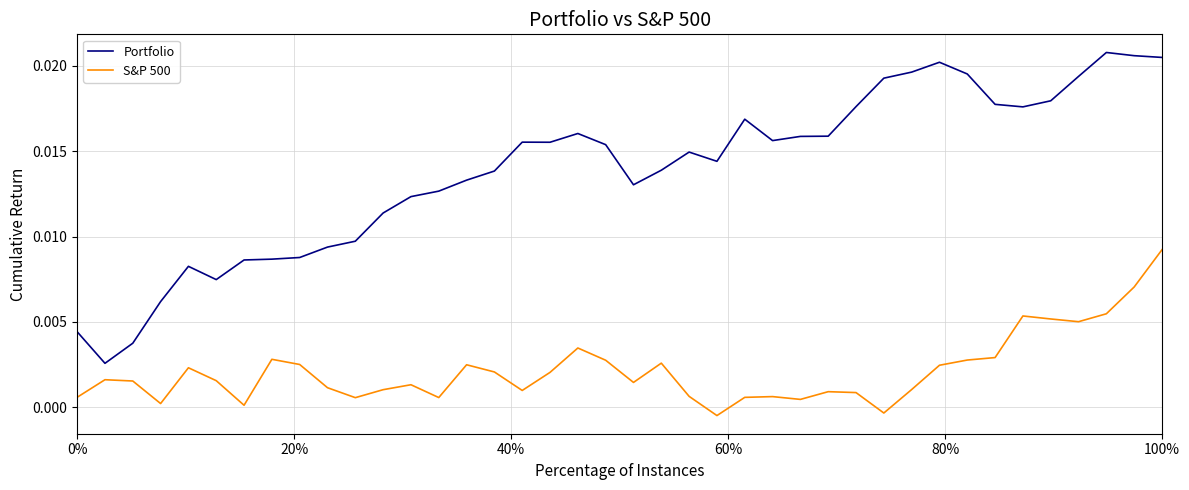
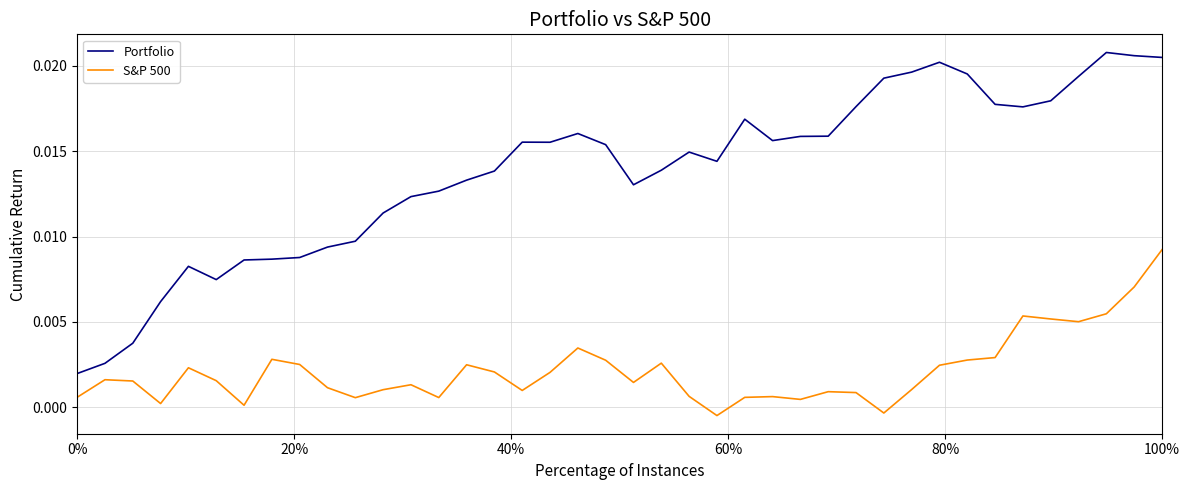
Portfolio, 0%: 0.0044 -> 0.0020
